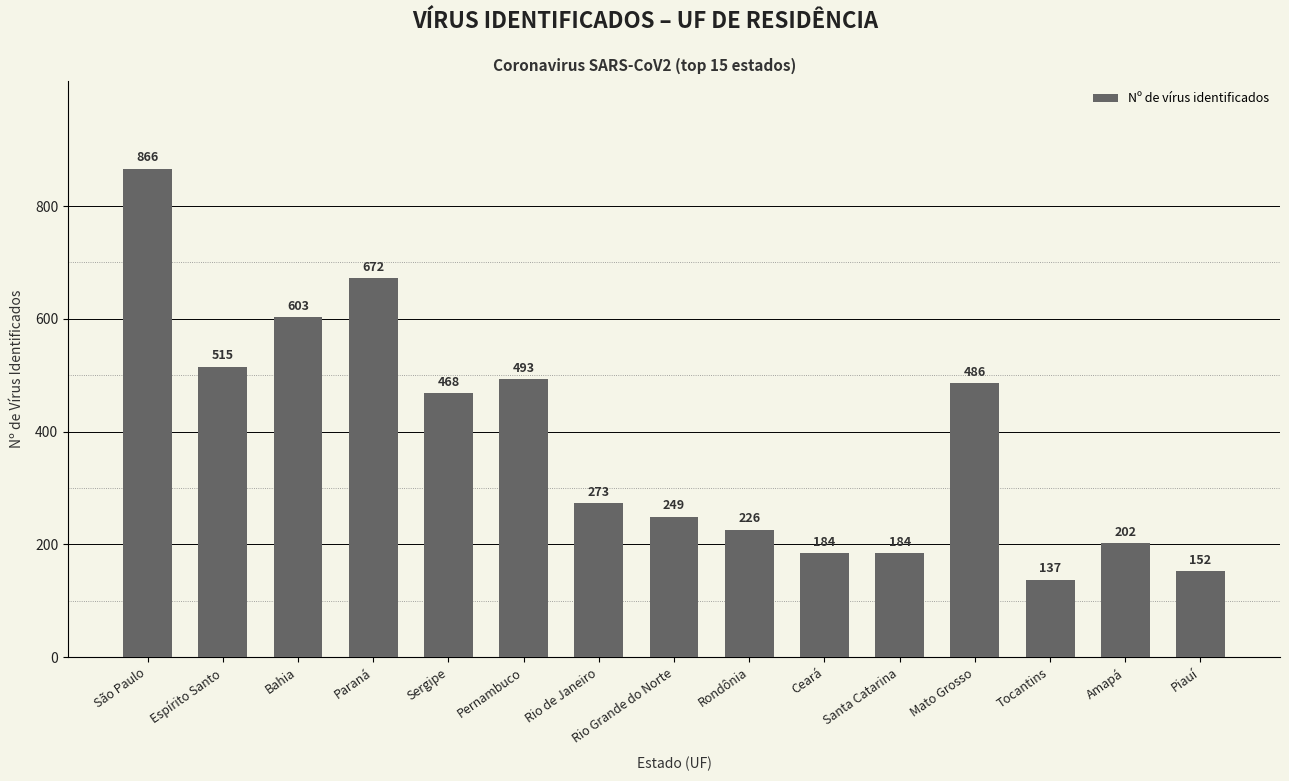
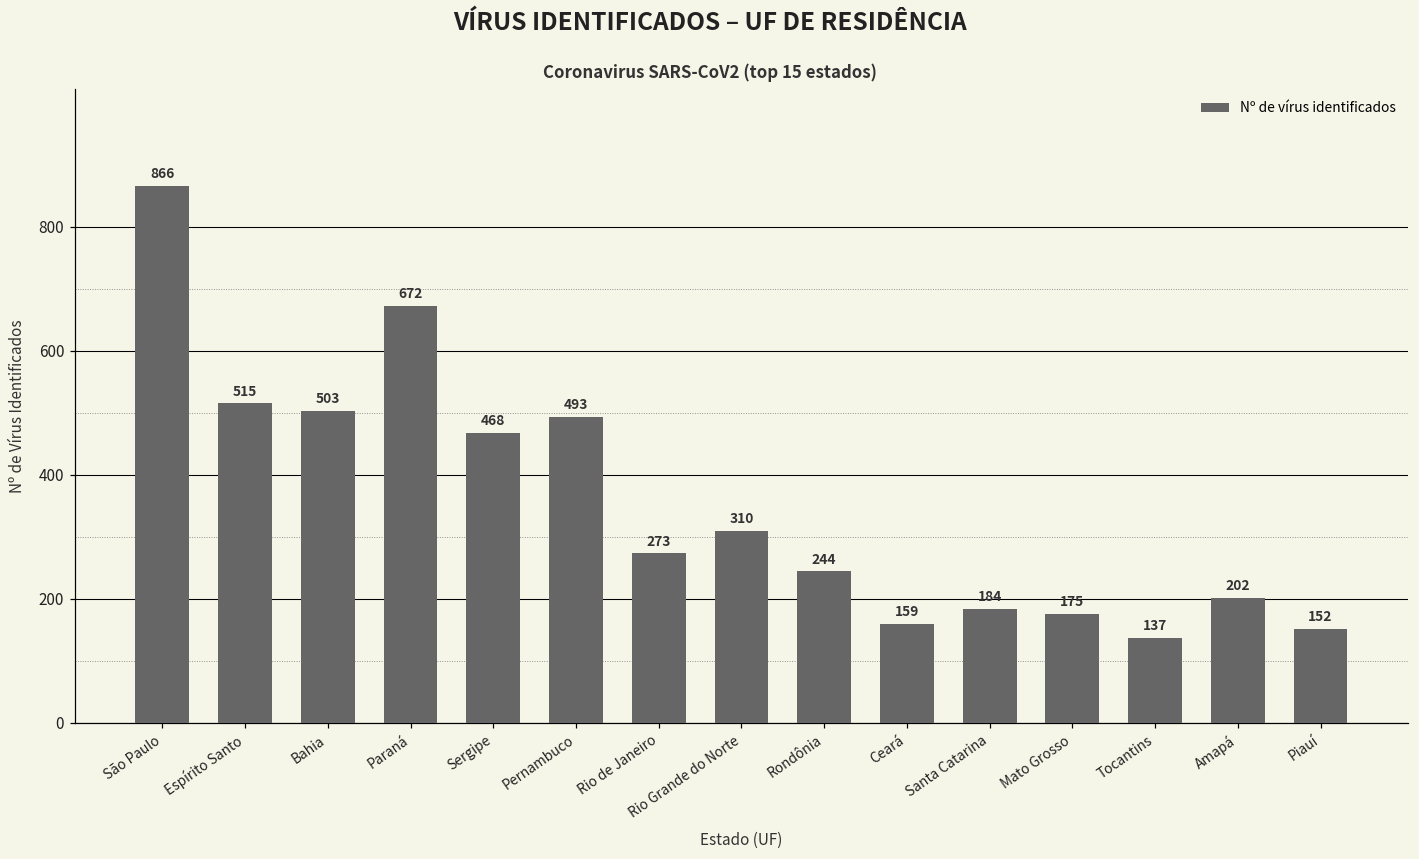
Bahia: 603 -> 503
Rio Grande do Norte: 249 -> 310
Rondônia: 226 -> 244
Ceará: 184 -> 159
Mato Grosso: 486 -> 175
